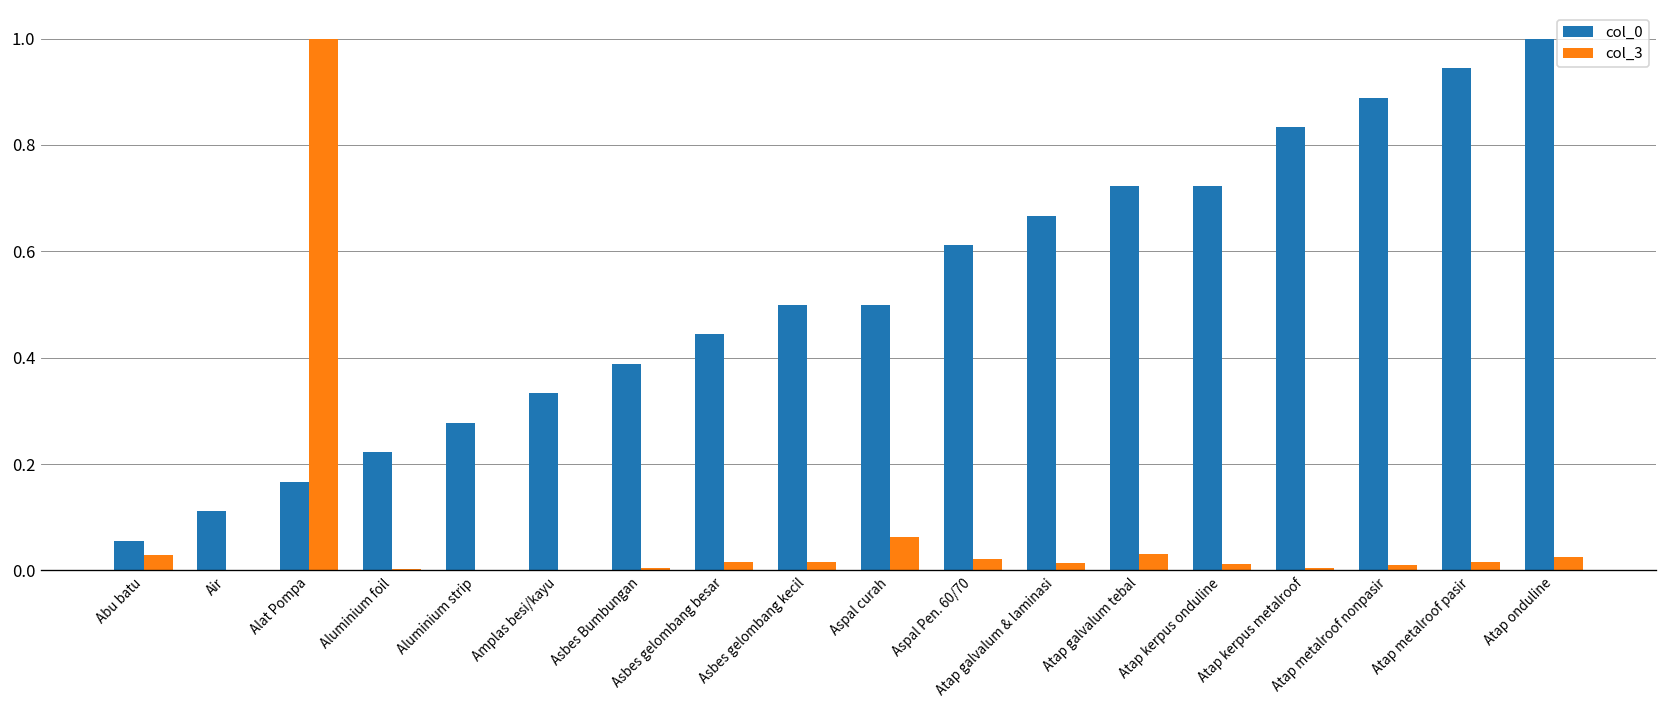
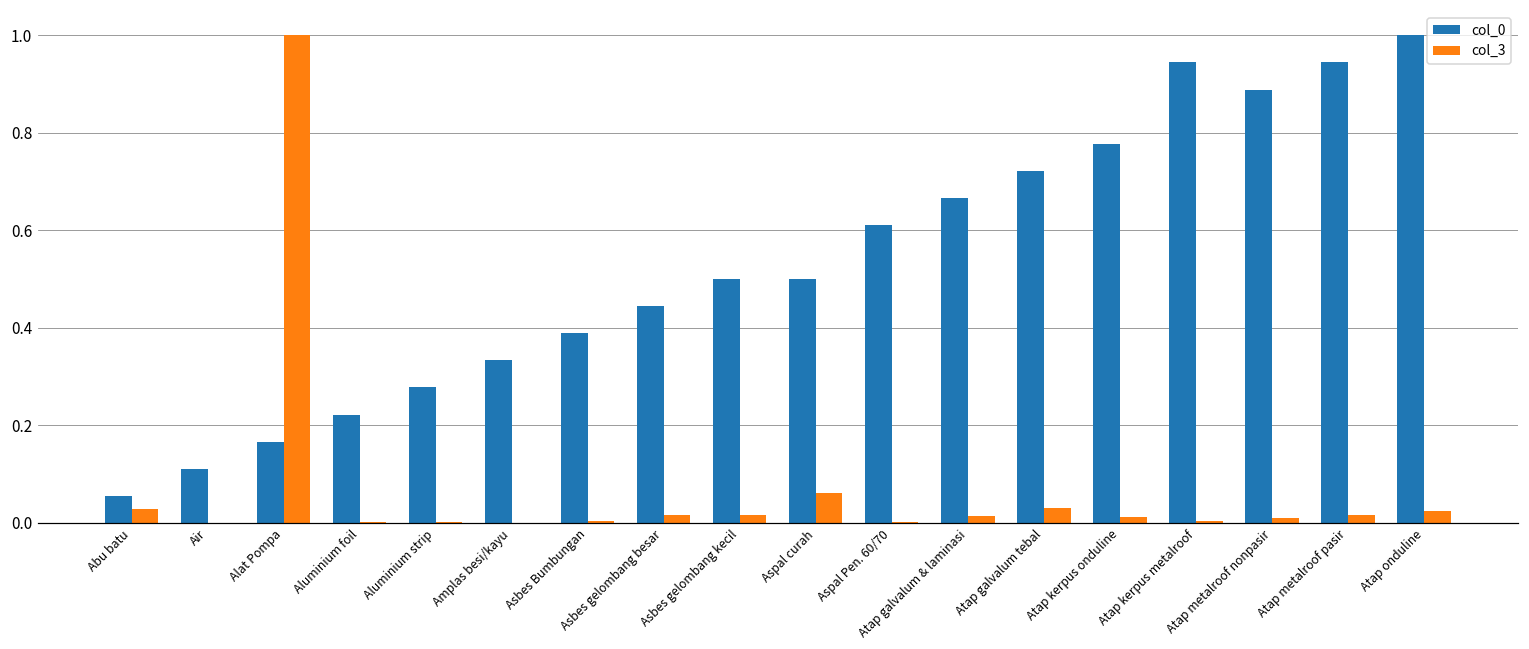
col_3, Aspal Pen. 60/70: 0.02 -> 0.00
col_0, Atap kerpus onduline: 0.72 -> 0.78
col_0, Atap kerpus metalroof: 0.83 -> 0.94
